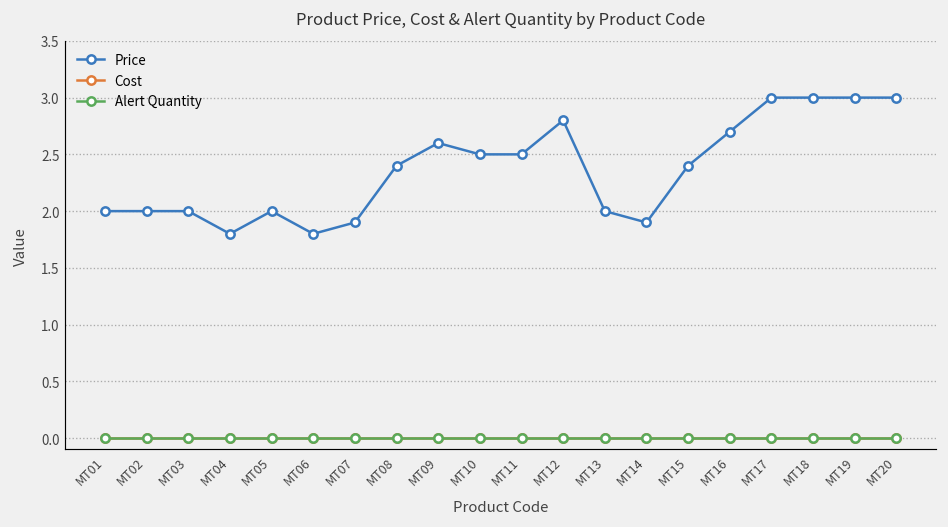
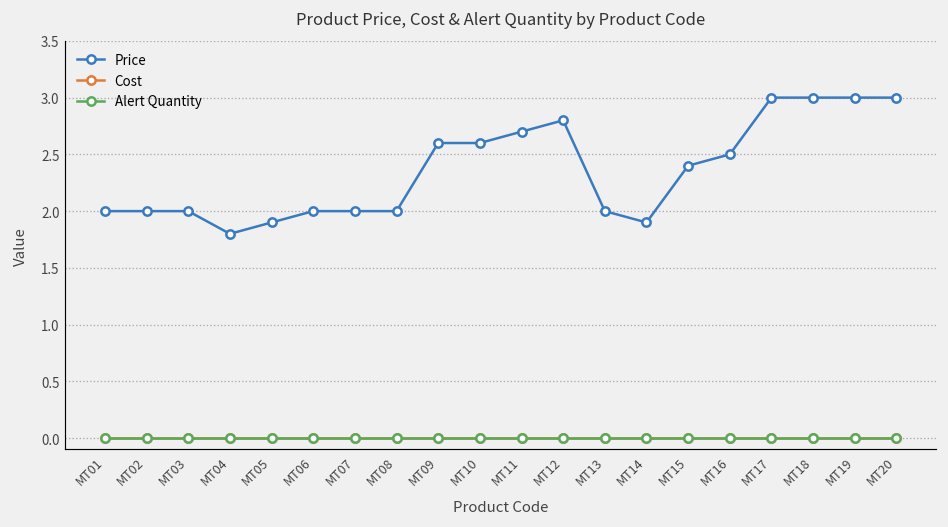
Price, MT05: 2.0 -> 1.9
Price, MT06: 1.8 -> 2.0
Price, MT07: 1.9 -> 2.0
Price, MT08: 2.4 -> 2.0
Price, MT10: 2.5 -> 2.6
Price, MT11: 2.5 -> 2.7
Price, MT16: 2.7 -> 2.5
